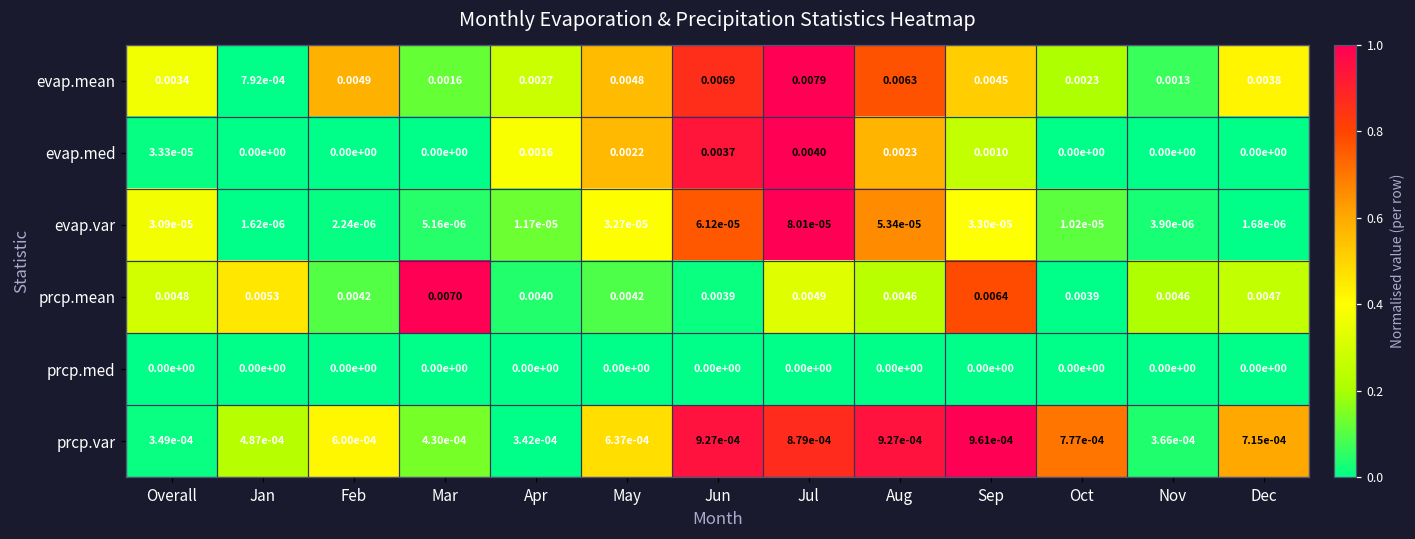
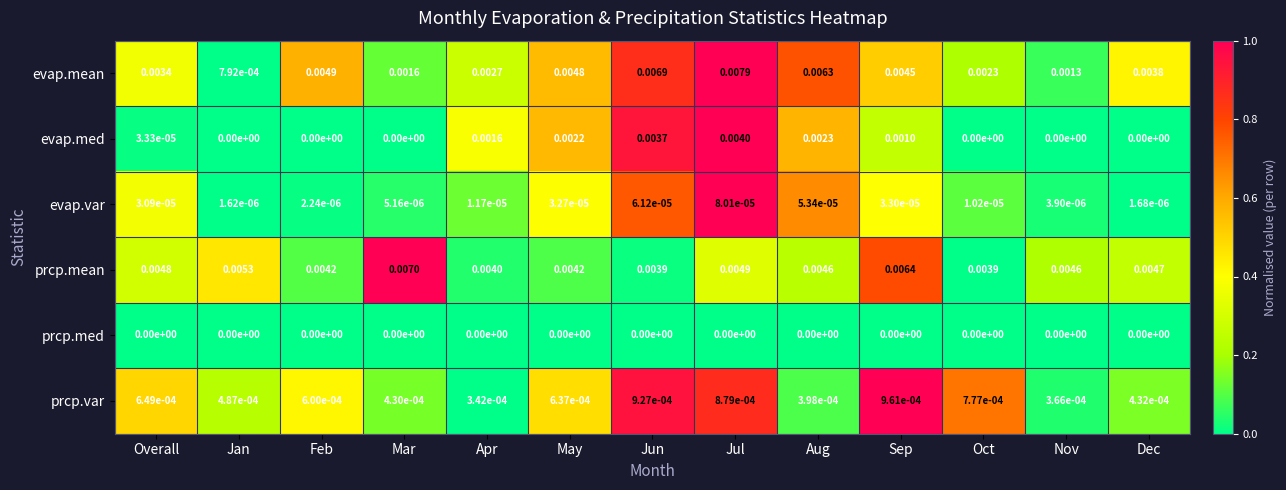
prcp.var, Overall: 3.49e-04 -> 6.49e-04
prcp.var, Aug: 9.27e-04 -> 3.98e-04
prcp.var, Dec: 7.15e-04 -> 4.32e-04
